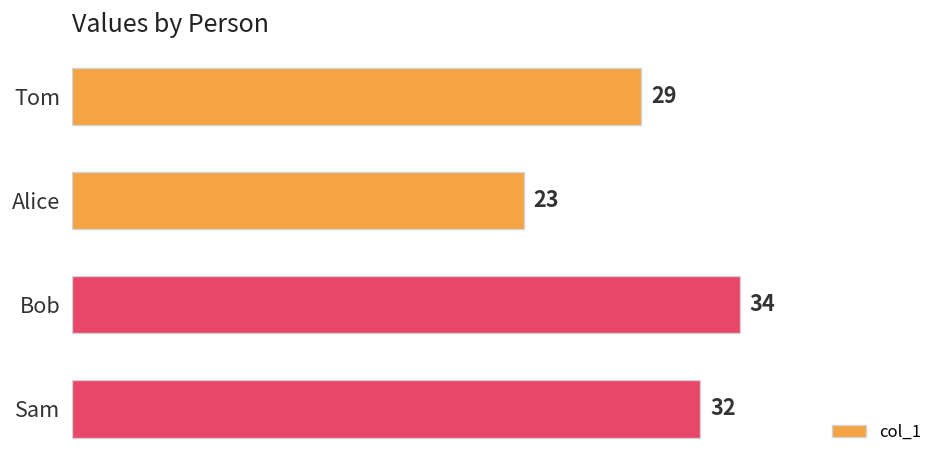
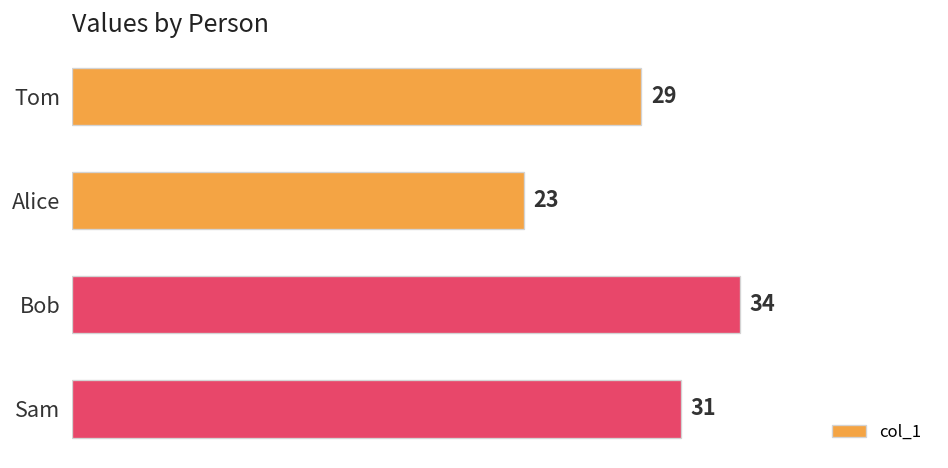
Sam: 32 -> 31
